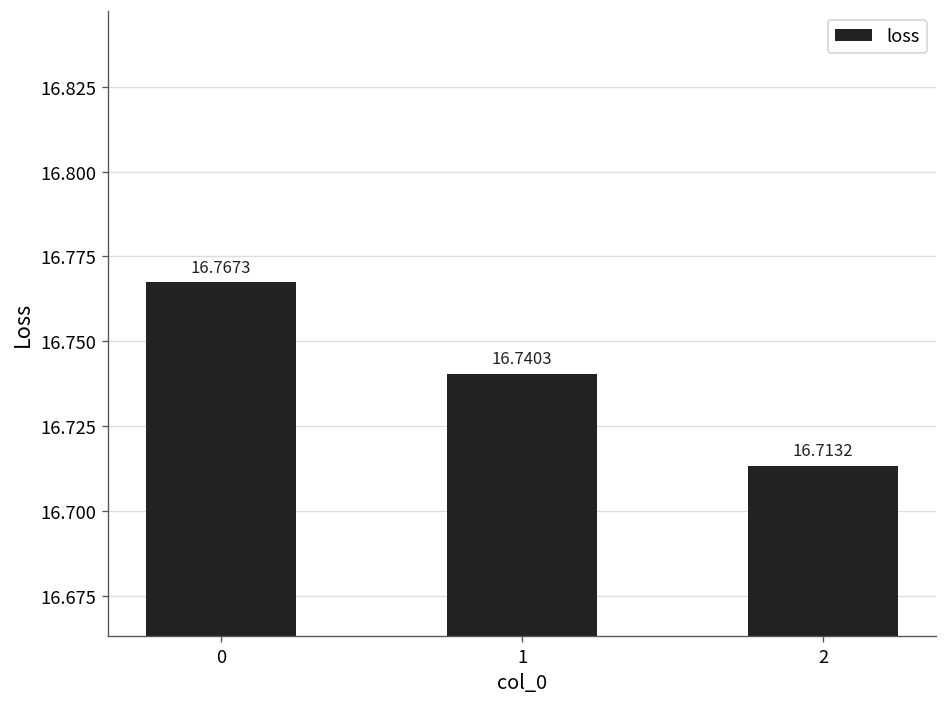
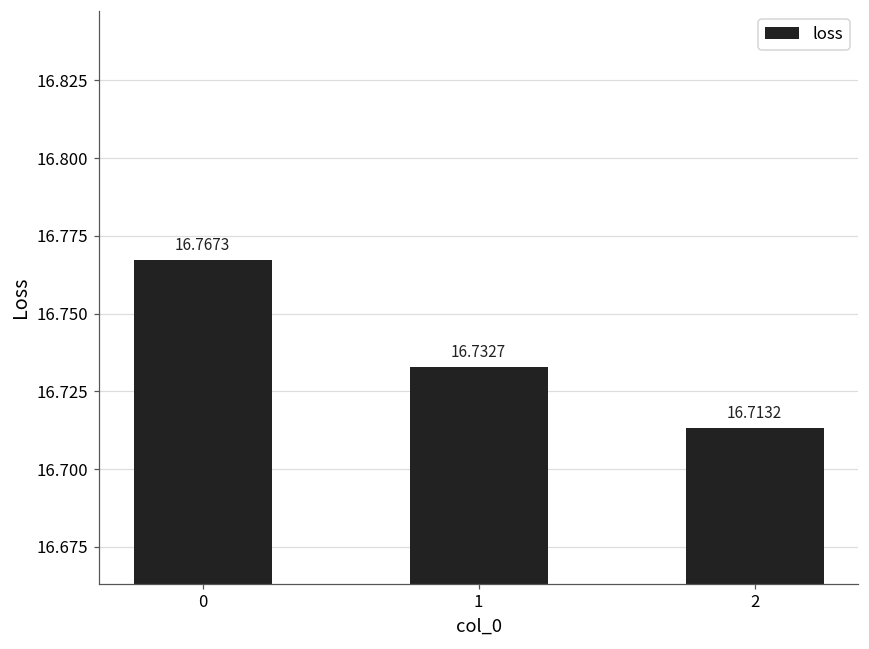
1: 16.7403 -> 16.7327
